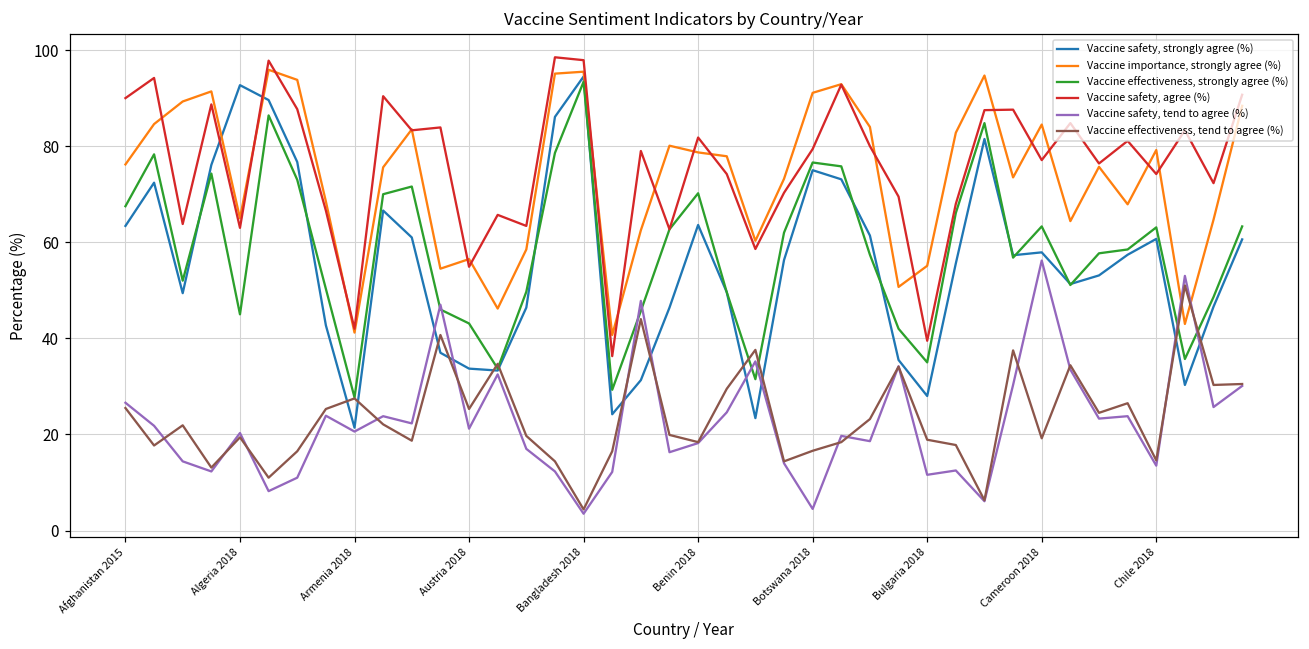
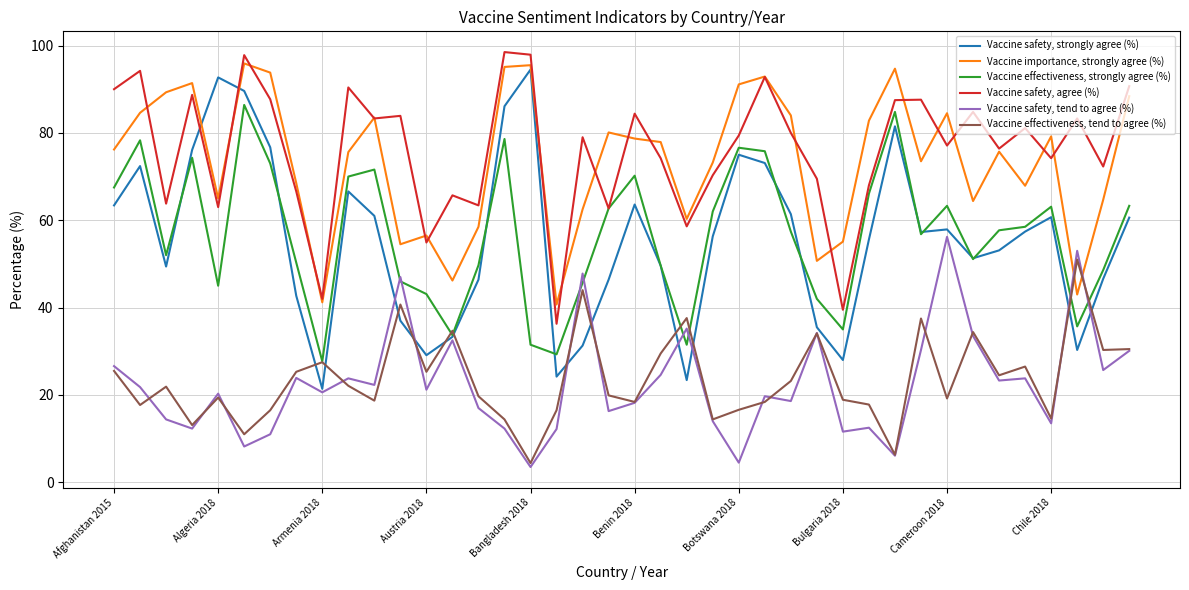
Vaccine safety, strongly agree (%), Austria 2018: 34 -> 29
Vaccine effectiveness, strongly agree (%), Bangladesh 2018: 93 -> 32
Vaccine safety, agree (%), Benin 2018: 82 -> 84
